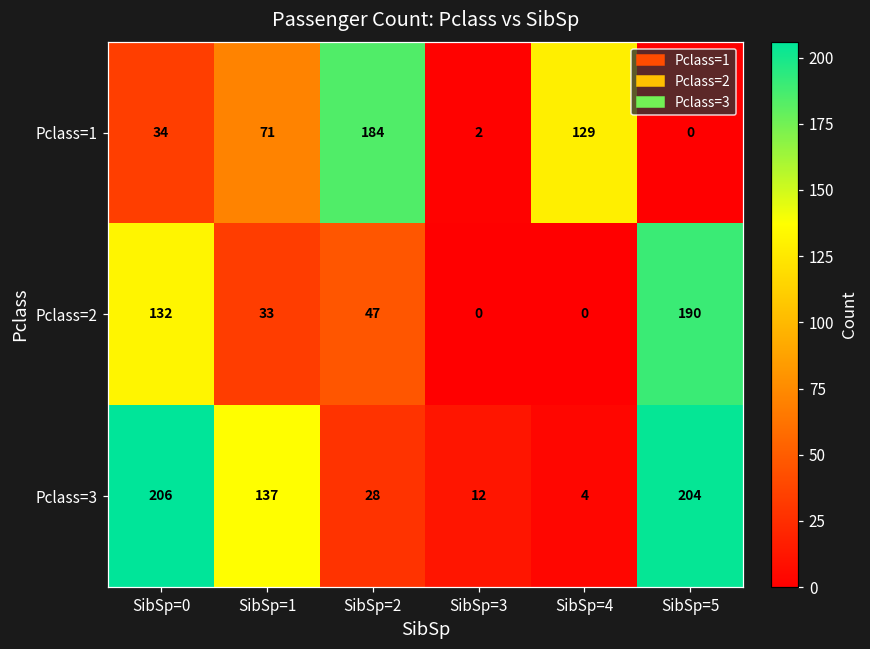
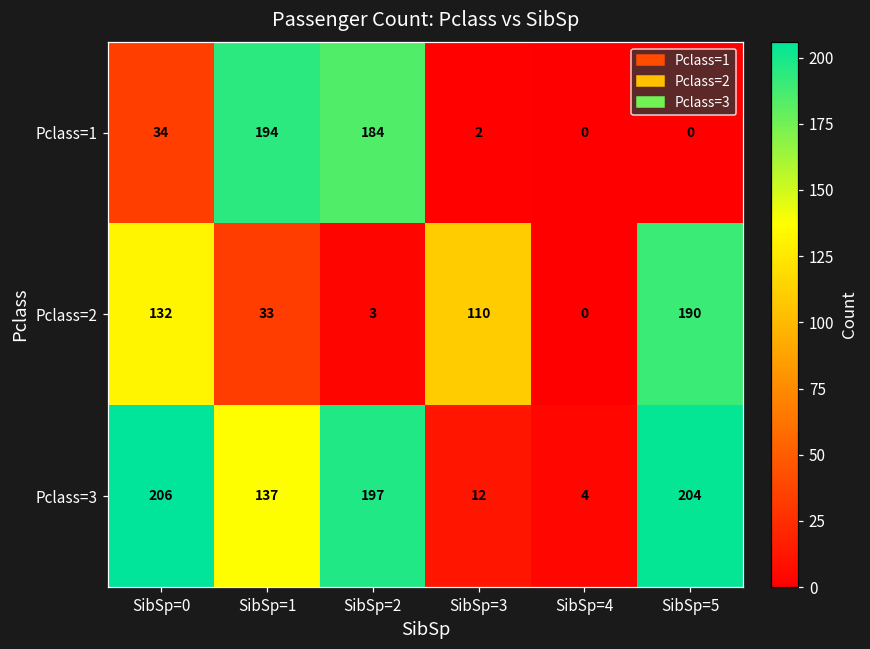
Pclass=1, SibSp=1: 71 -> 194
Pclass=1, SibSp=4: 129 -> 0
Pclass=2, SibSp=2: 47 -> 3
Pclass=2, SibSp=3: 0 -> 110
Pclass=3, SibSp=2: 28 -> 197
